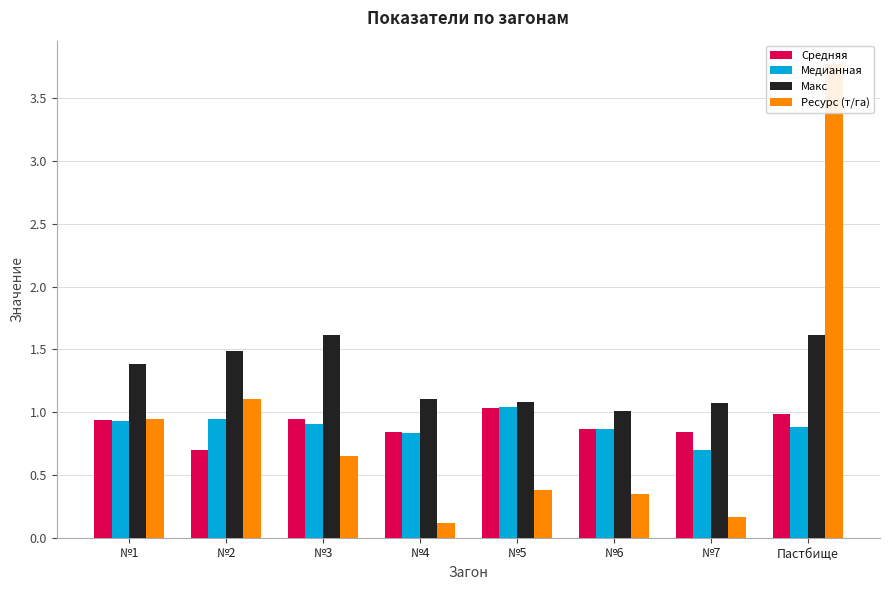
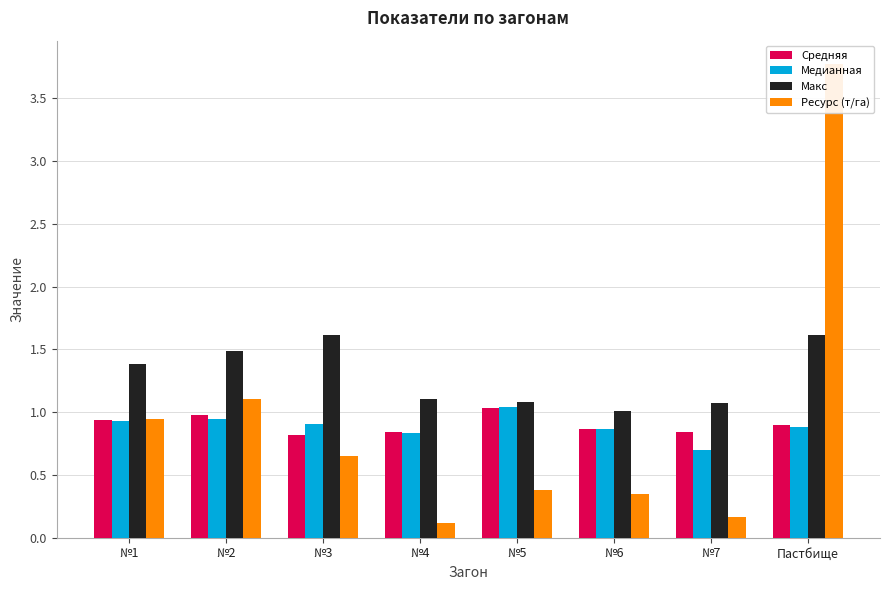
Средняя, №2: 0.70 -> 0.98
Средняя, №3: 0.95 -> 0.81
Средняя, Пастбище: 0.98 -> 0.90
